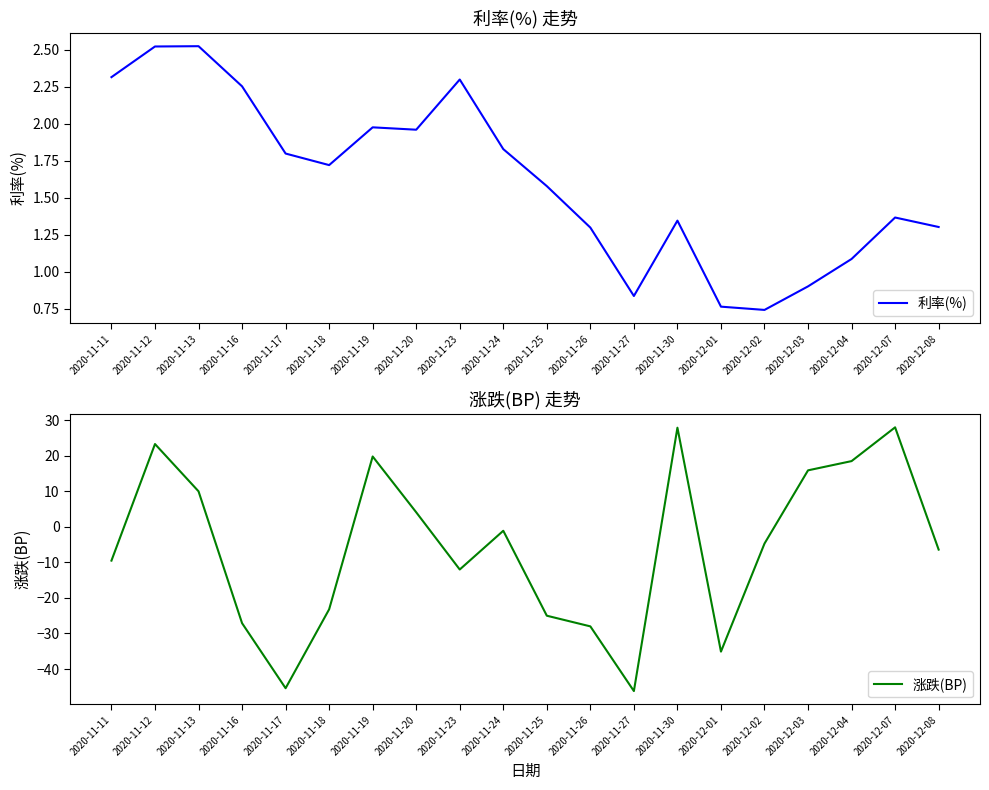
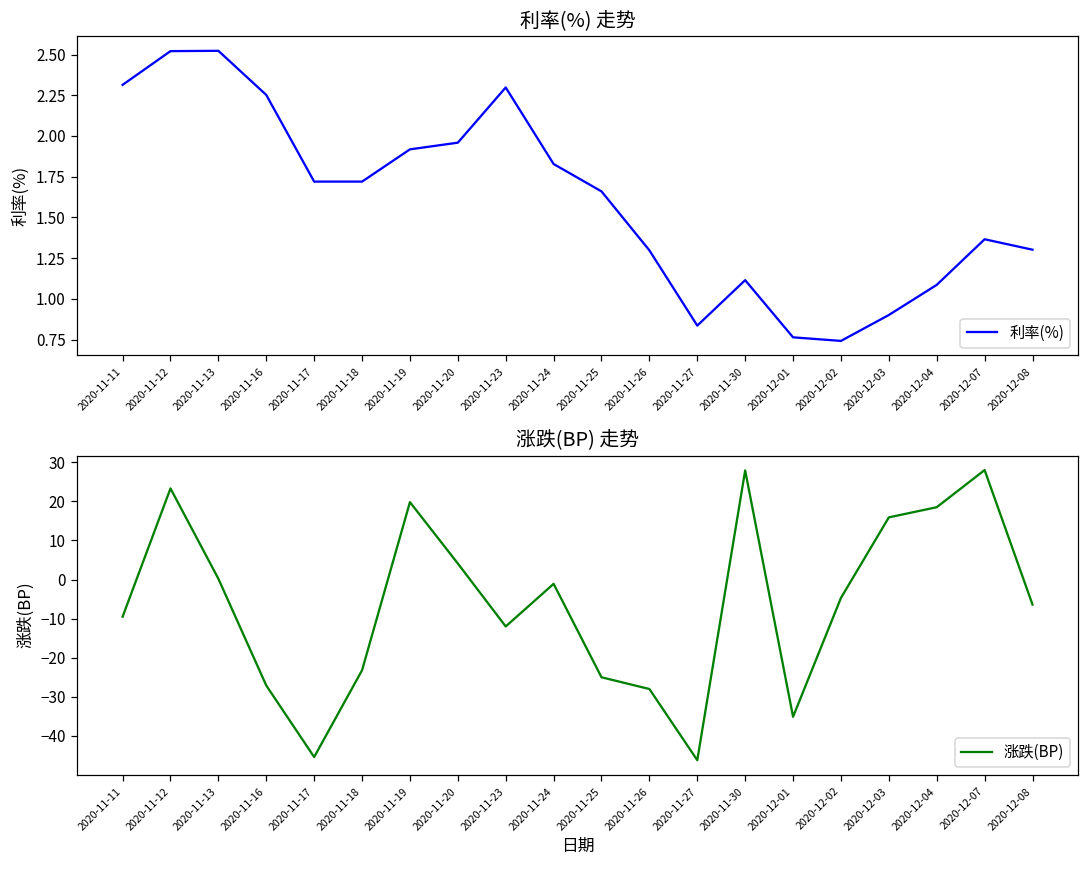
利率(%) 走势, 2020-11-17: 1.80 -> 1.72
利率(%) 走势, 2020-11-19: 1.98 -> 1.92
利率(%) 走势, 2020-11-25: 1.58 -> 1.66
利率(%) 走势, 2020-11-30: 1.35 -> 1.12
涨跌(BP) 走势, 2020-11-13: 10 -> 0
